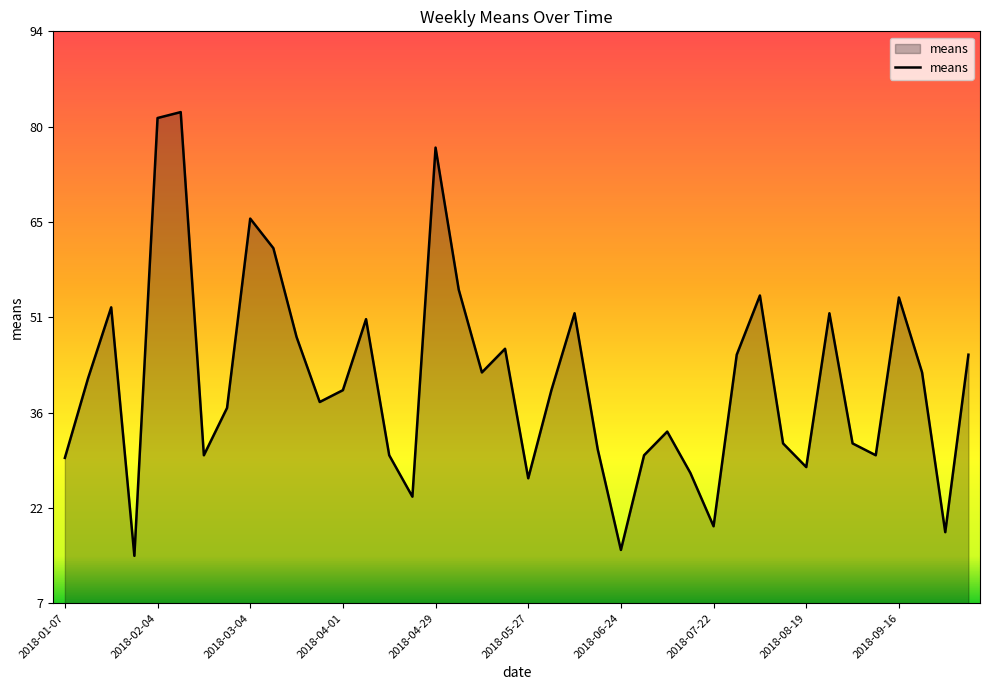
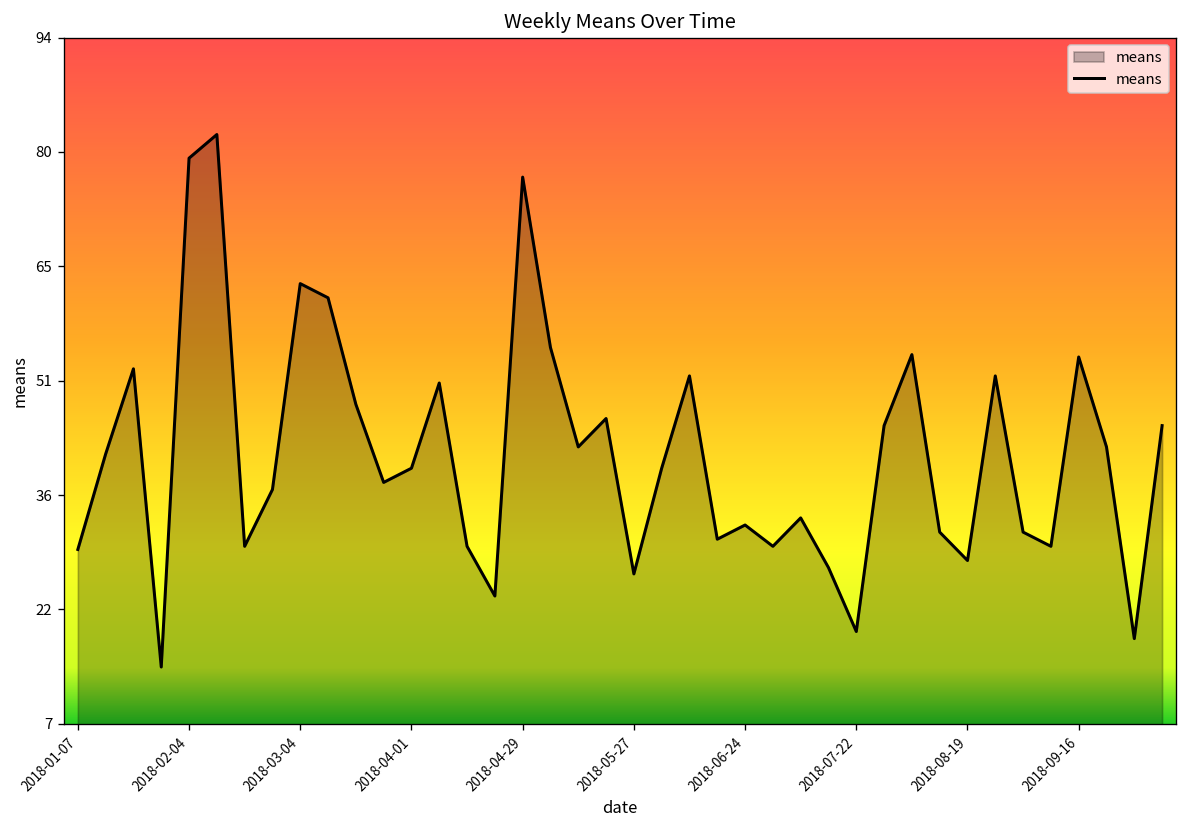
2018-02-04: 81 -> 79
2018-03-04: 66 -> 63
2018-06-24: 15 -> 32
